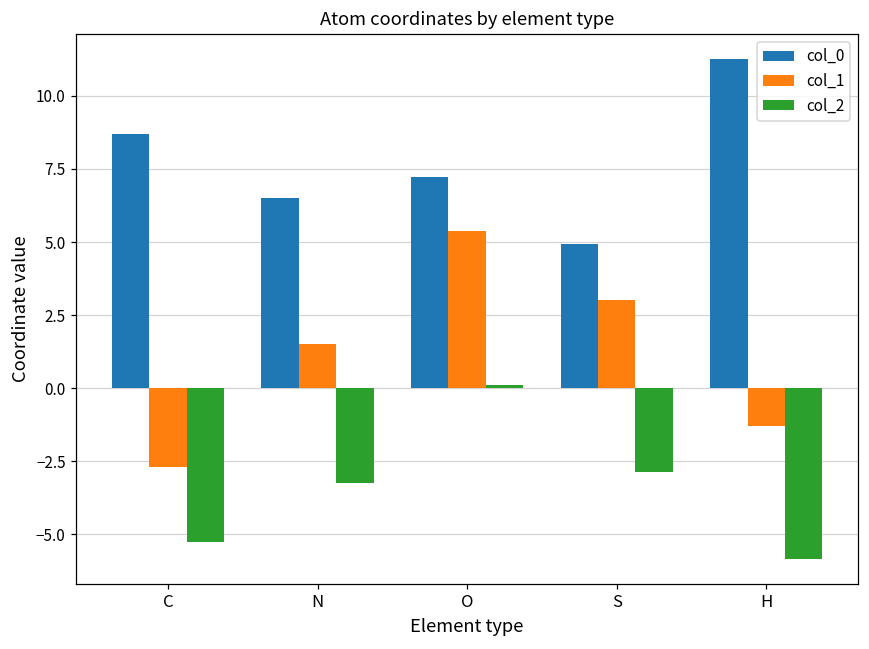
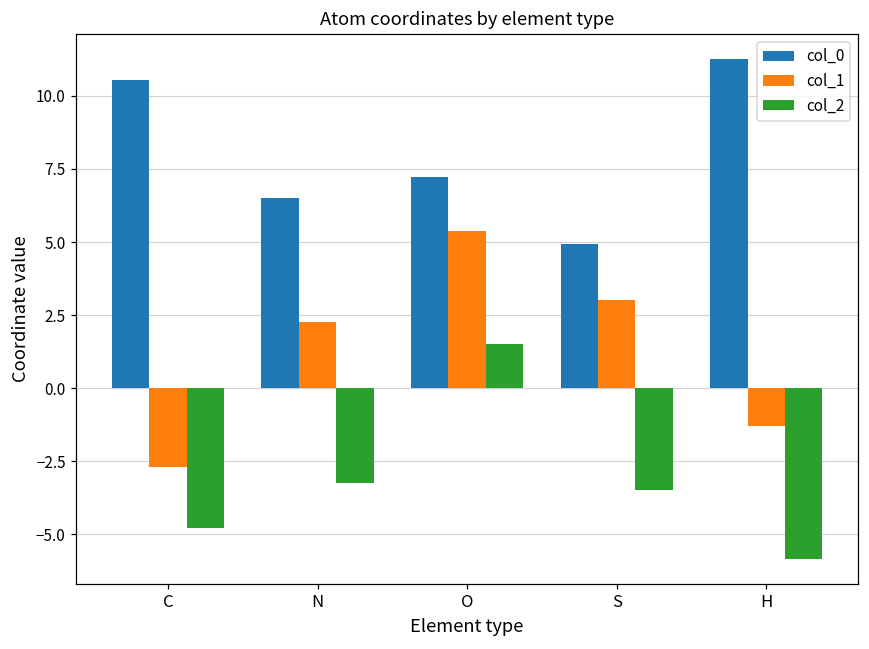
col_0, C: 8.7 -> 10.5
col_2, C: -5.3 -> -4.8
col_1, N: 1.5 -> 2.3
col_2, O: 0.1 -> 1.5
col_2, S: -2.9 -> -3.5
